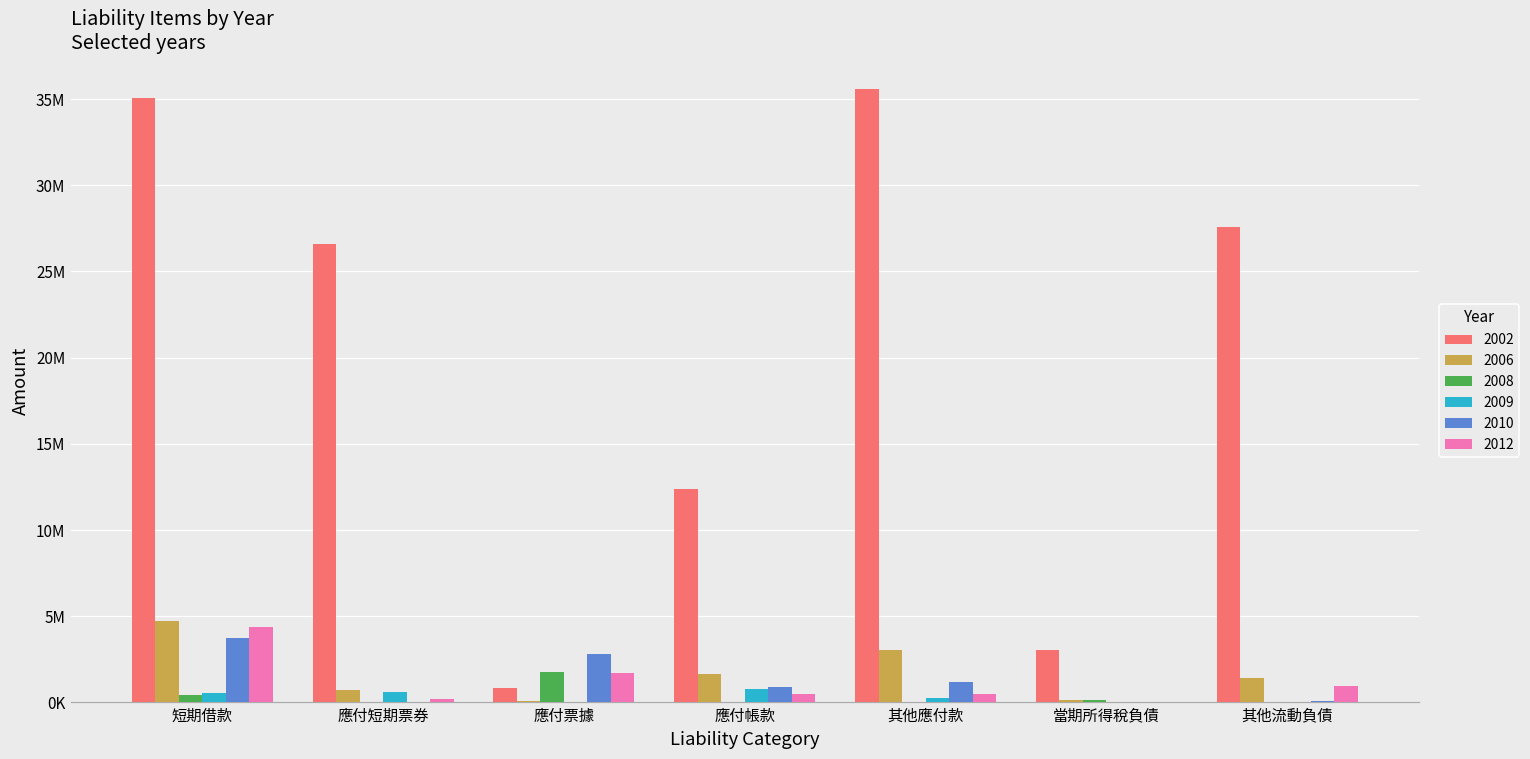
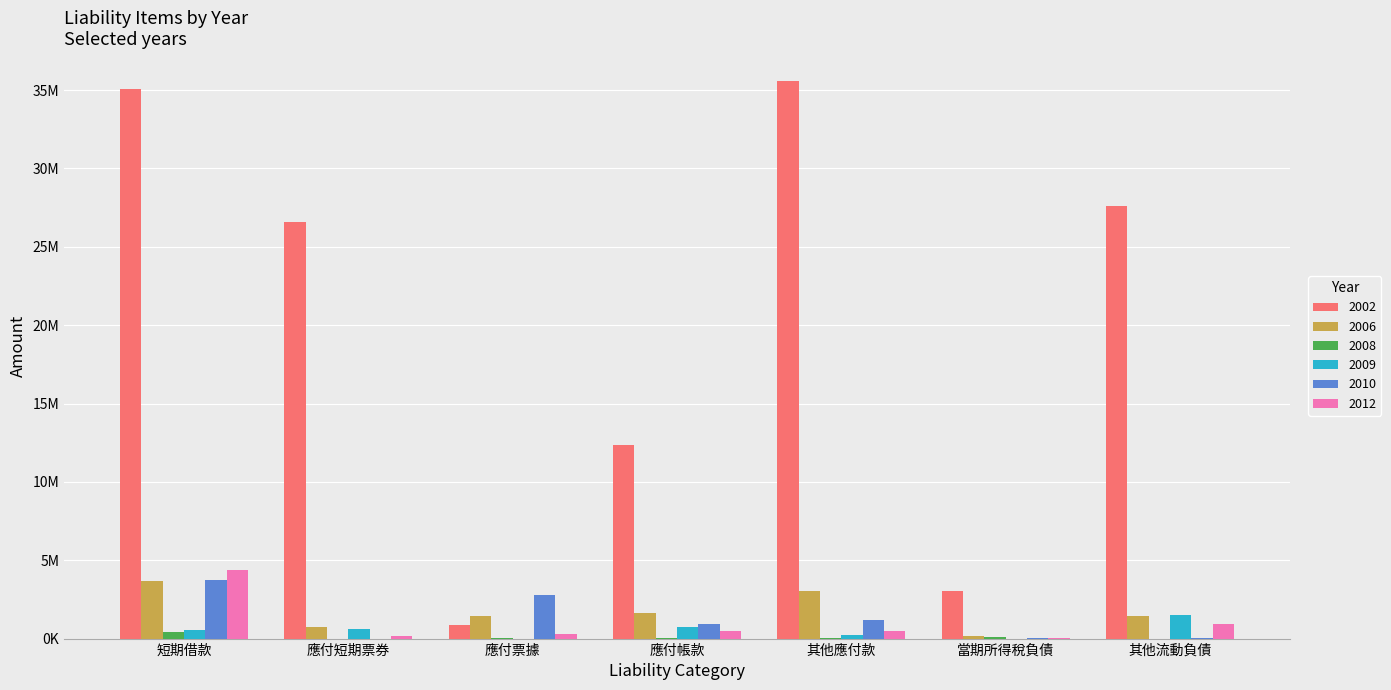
2006, 短期借款: 4700000 -> 3700000
2006, 應付票據: 100000 -> 1400000
2008, 應付票據: 1800000 -> 0
2012, 應付票據: 1700000 -> 300000
2009, 其他流動負債: 0 -> 1500000
